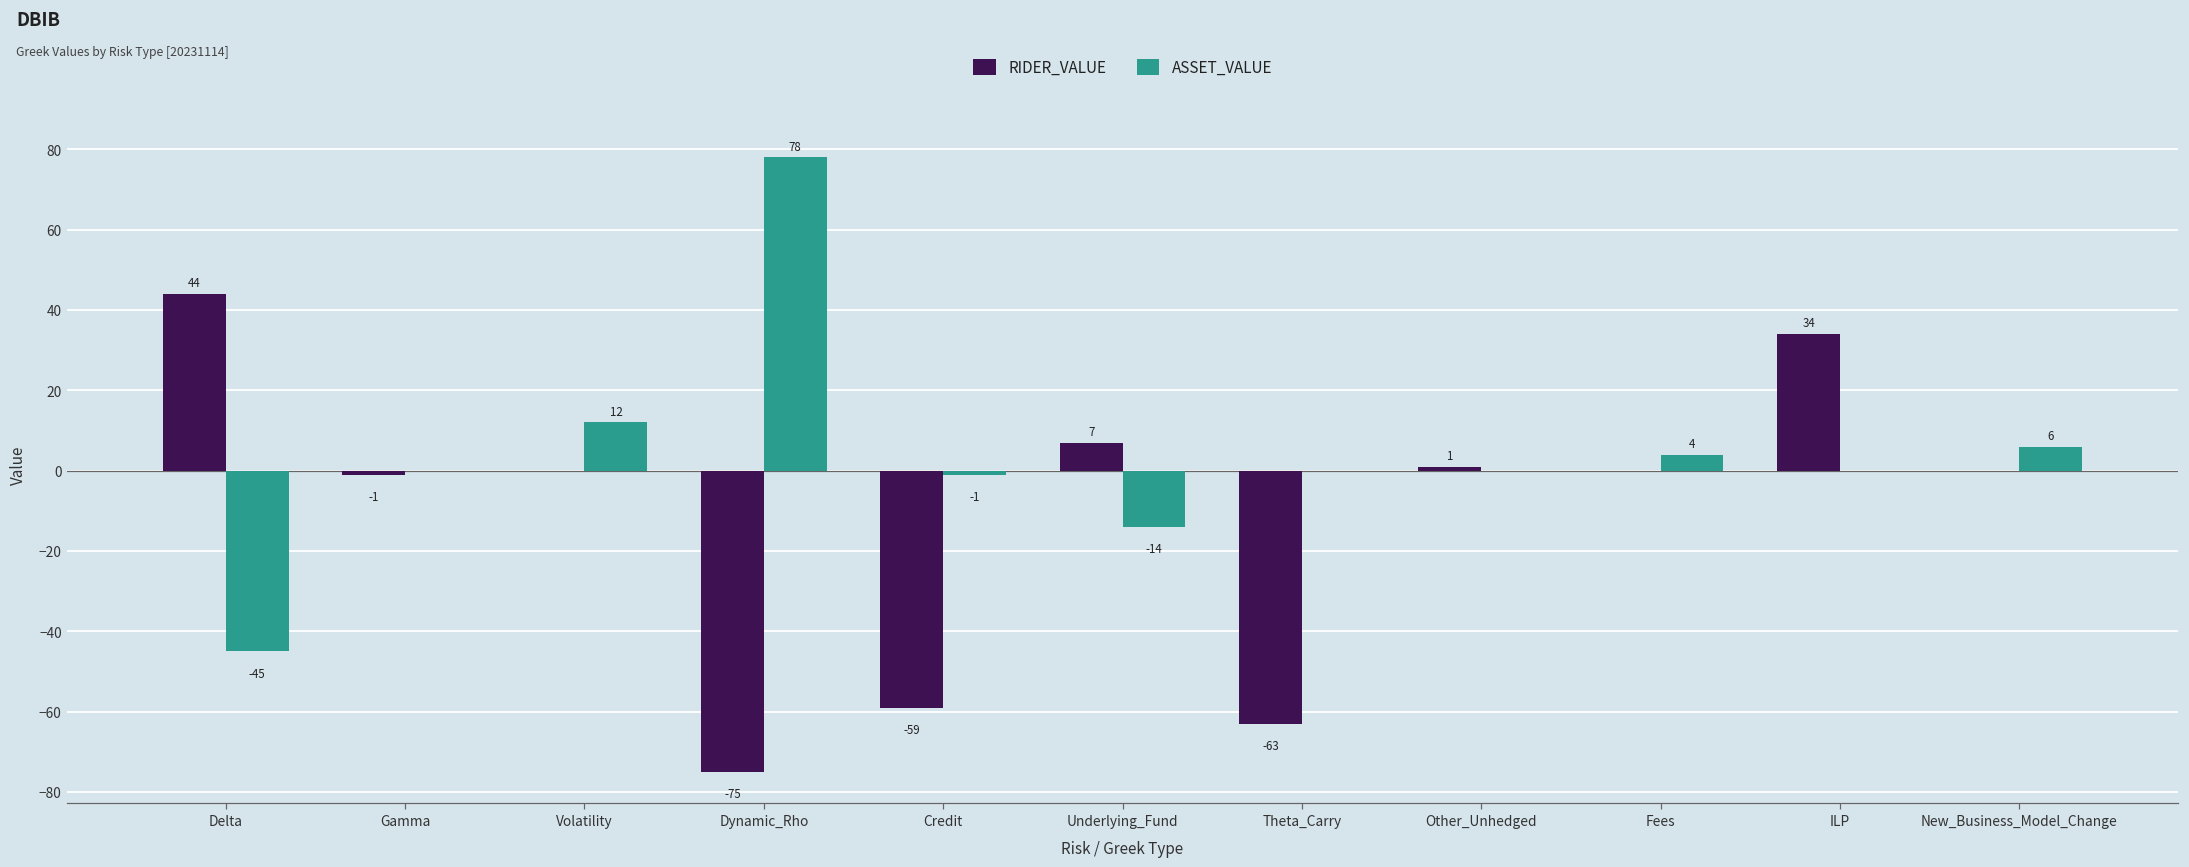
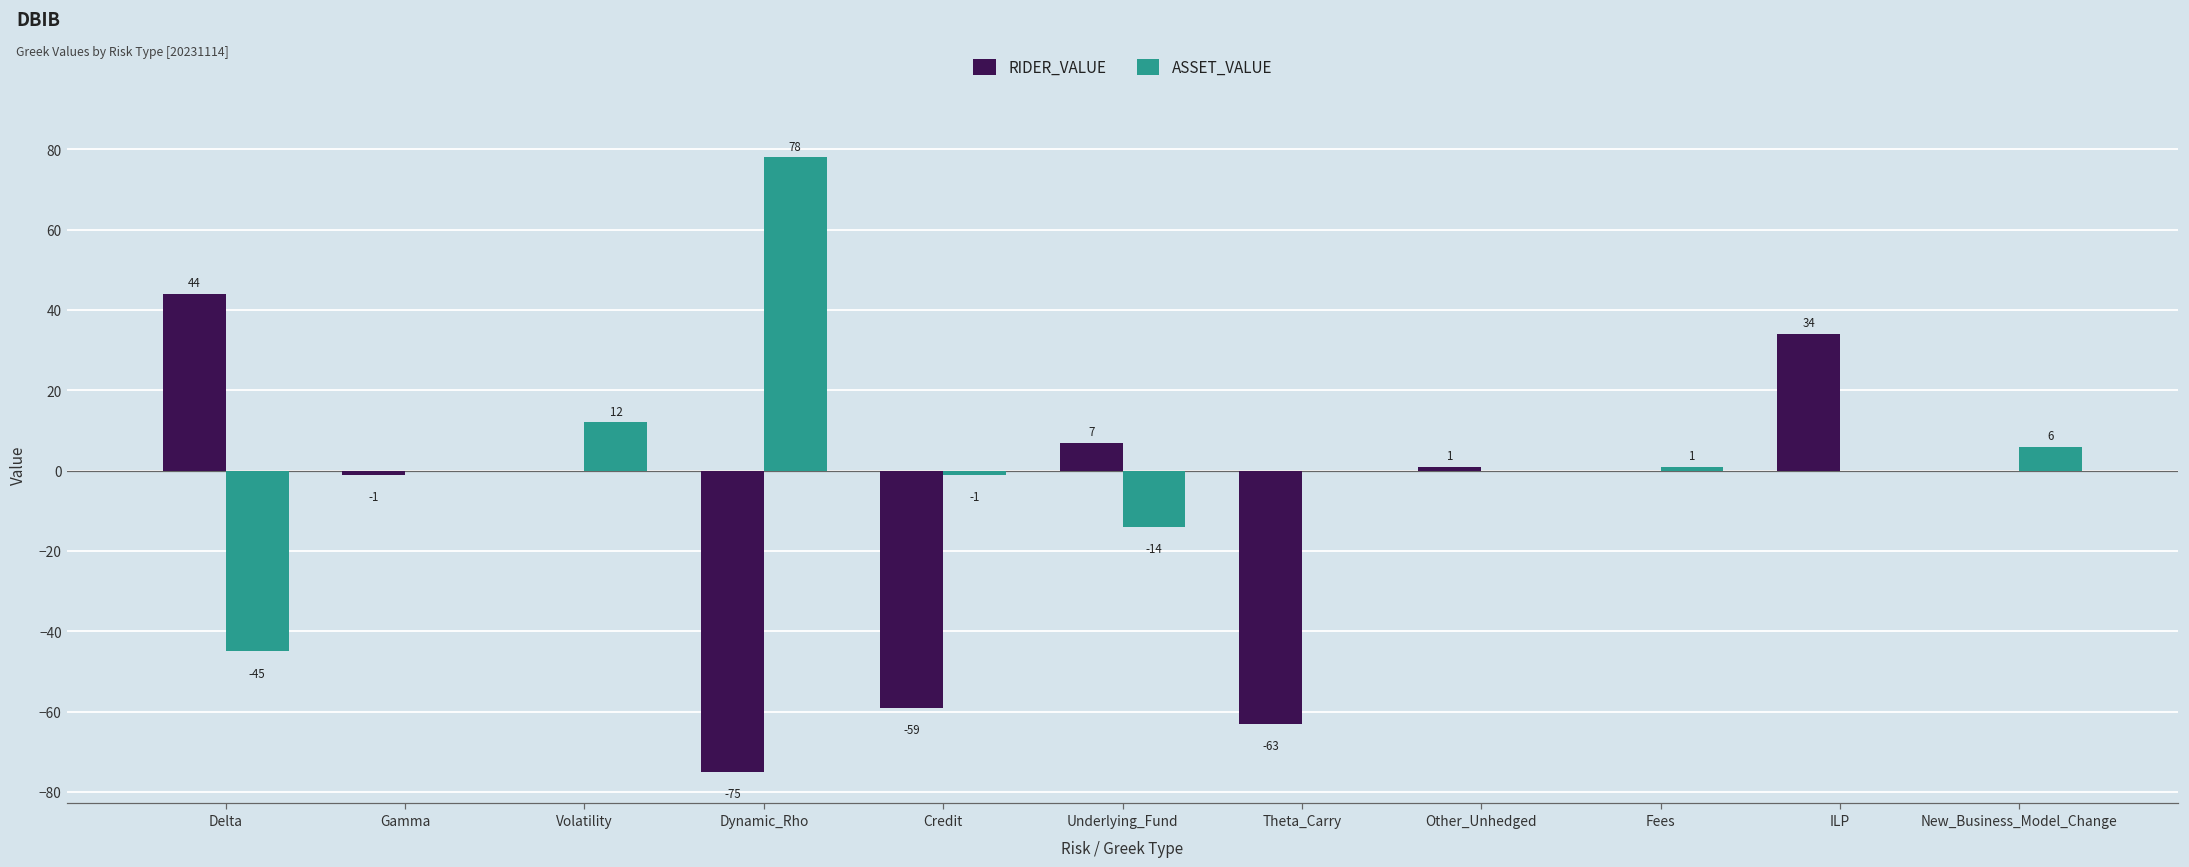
ASSET_VALUE, Fees: 4 -> 1
